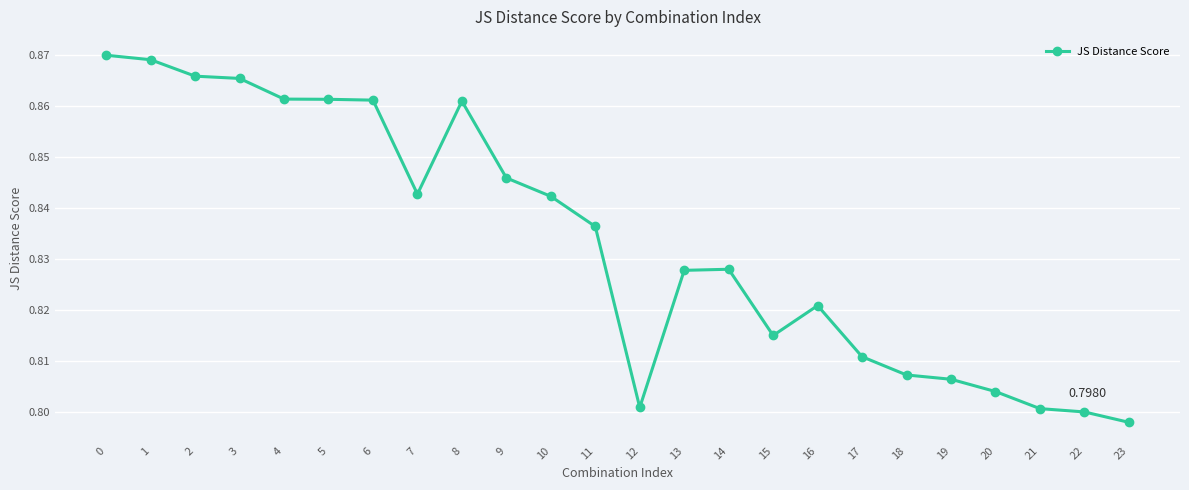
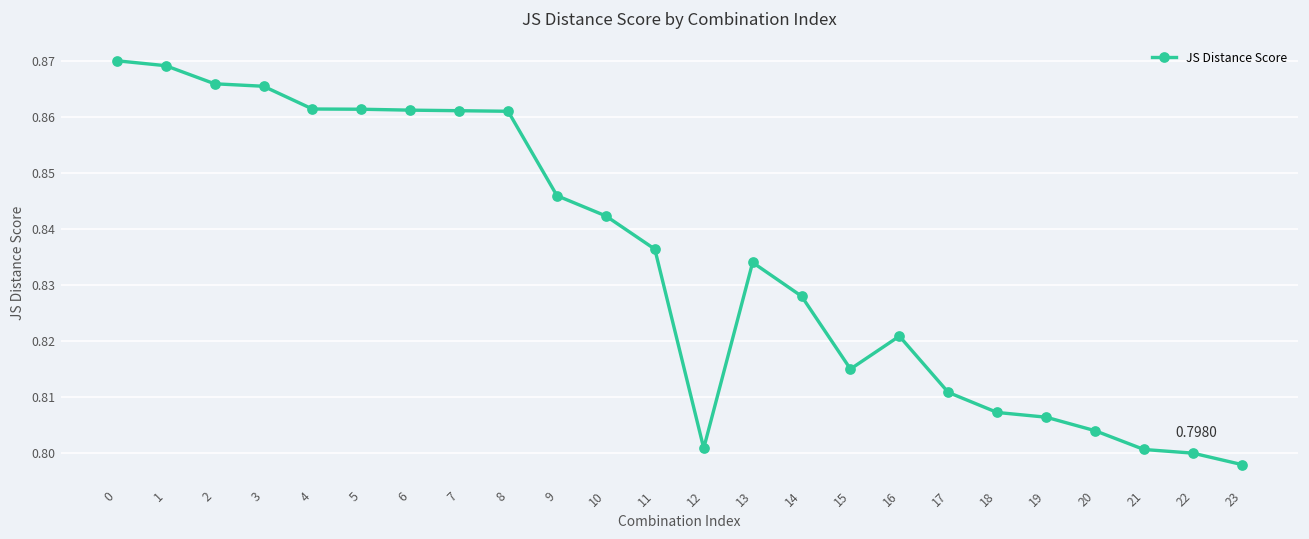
7: 0.843 -> 0.861
13: 0.828 -> 0.834
